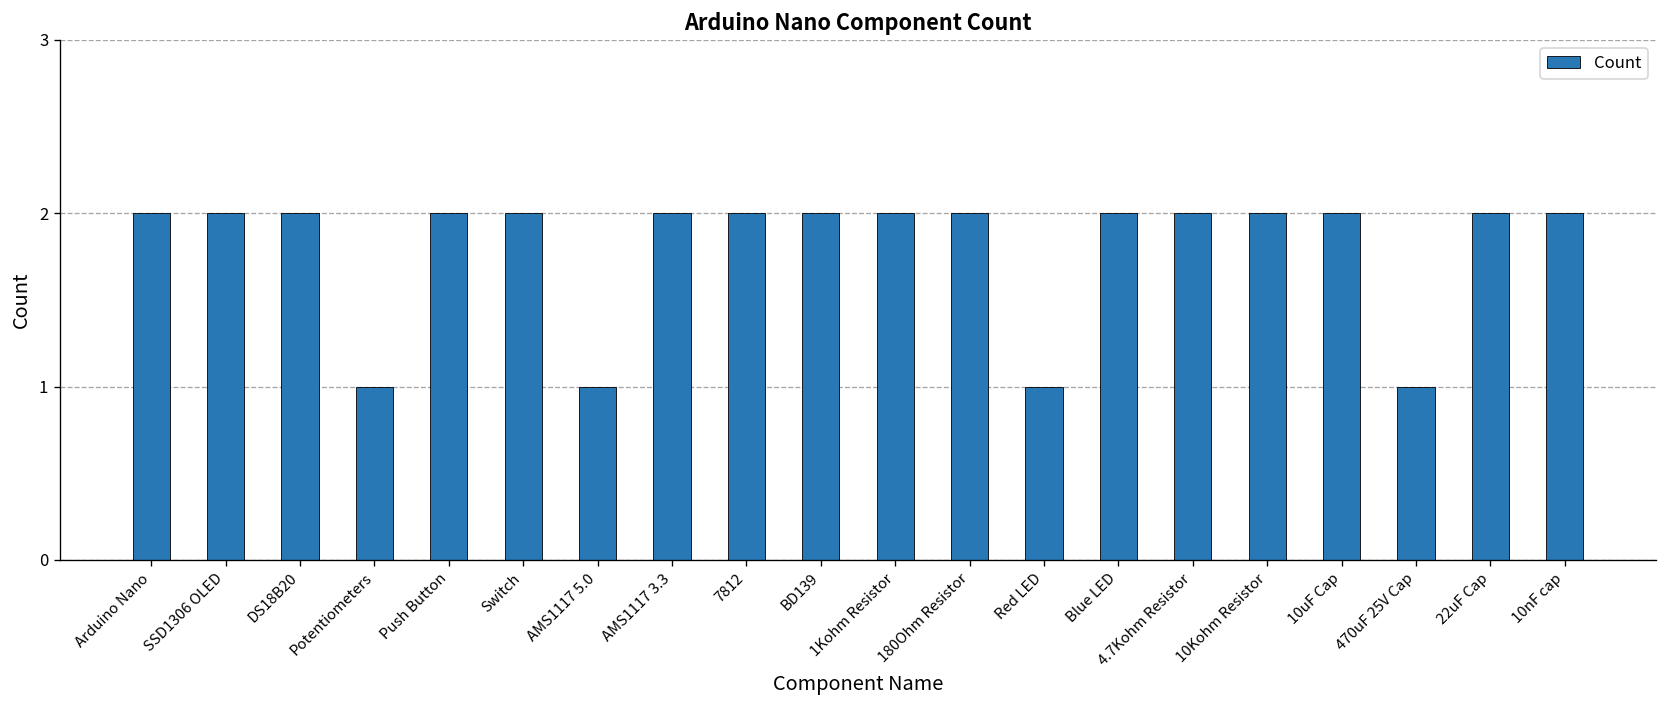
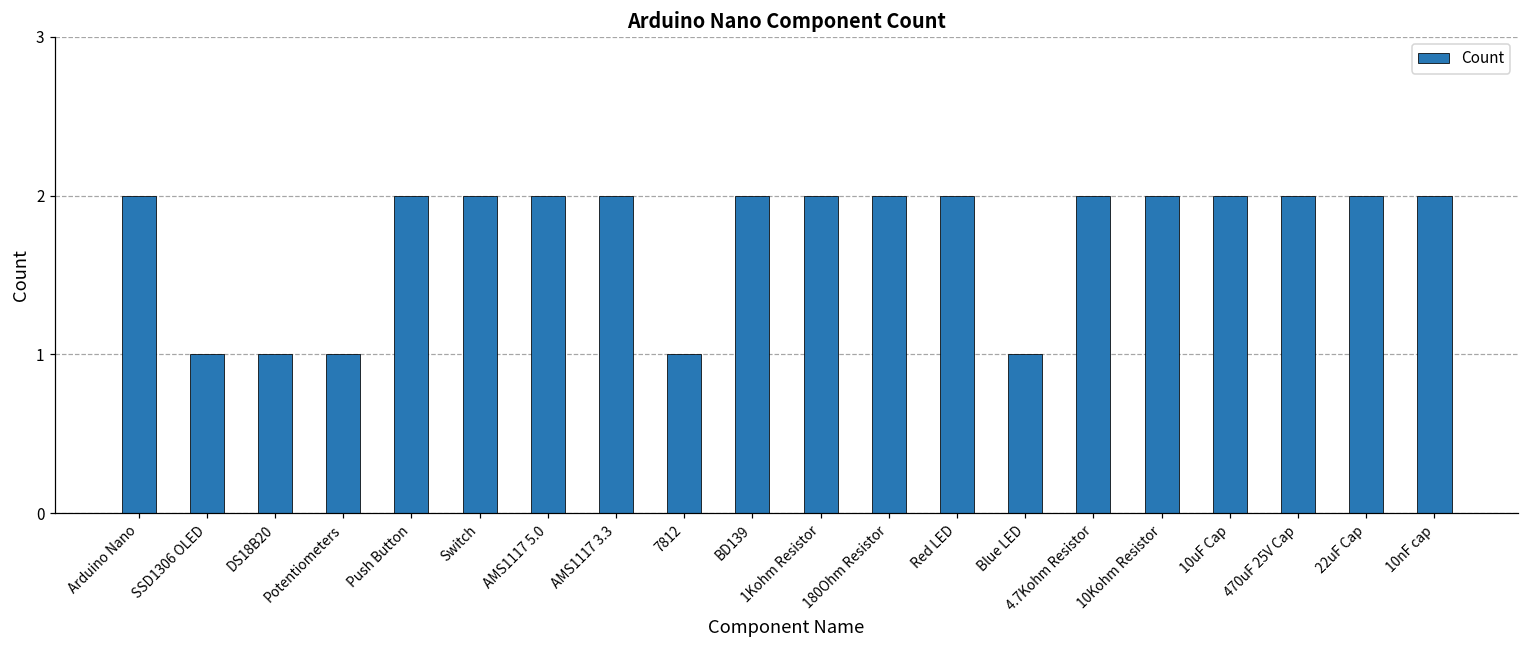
SSD1306 OLED: 2 -> 1
DS18B20: 2 -> 1
AMS1117 5.0: 1 -> 2
7812: 2 -> 1
Red LED: 1 -> 2
Blue LED: 2 -> 1
470uF 25V Cap: 1 -> 2
